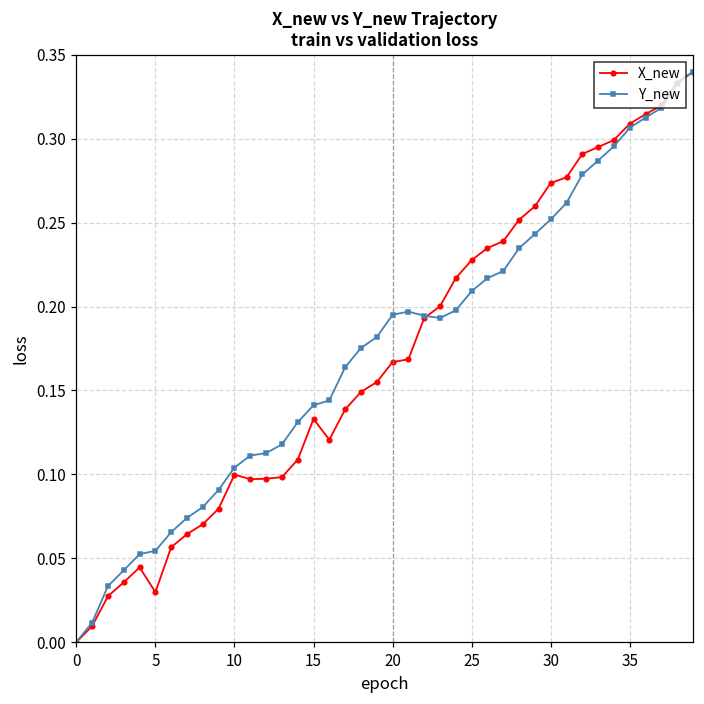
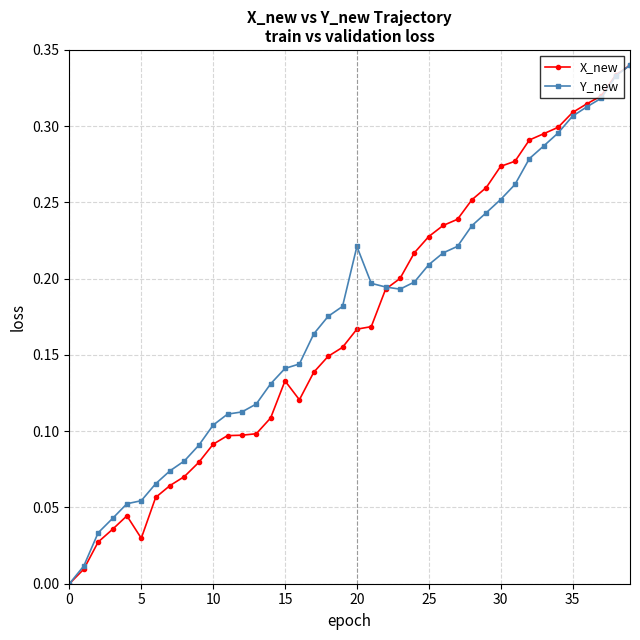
X_new, 10: 0.100 -> 0.091
Y_new, 20: 0.195 -> 0.221
